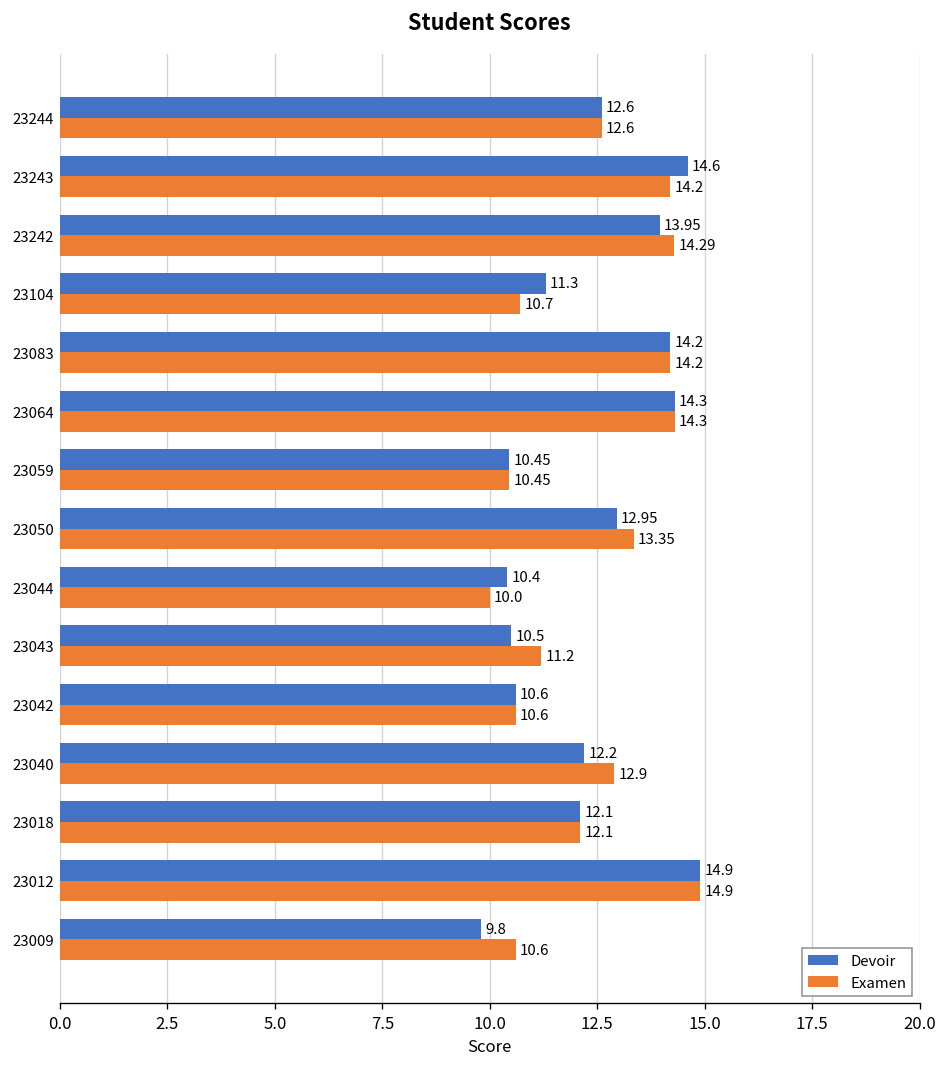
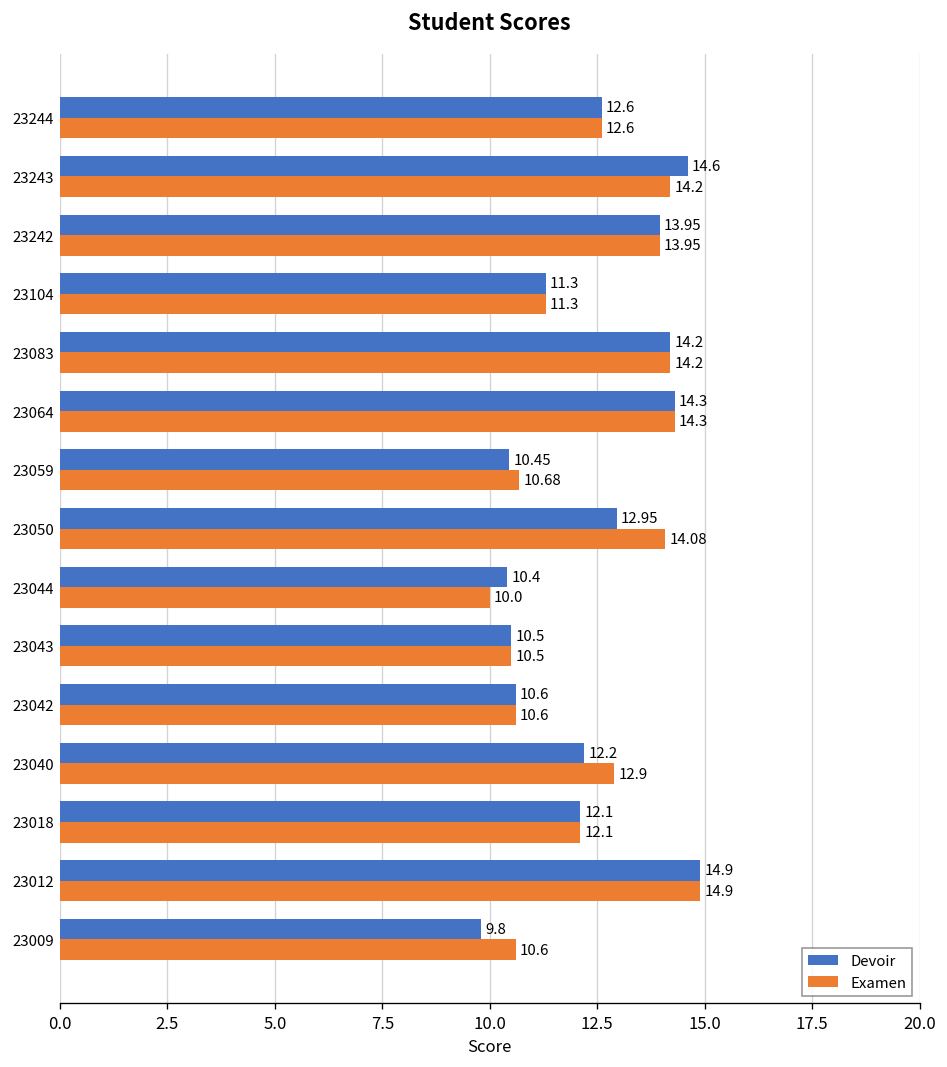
Examen, 23242: 14.29 -> 13.95
Examen, 23104: 10.7 -> 11.3
Examen, 23059: 10.45 -> 10.68
Examen, 23050: 13.35 -> 14.08
Examen, 23043: 11.2 -> 10.5
